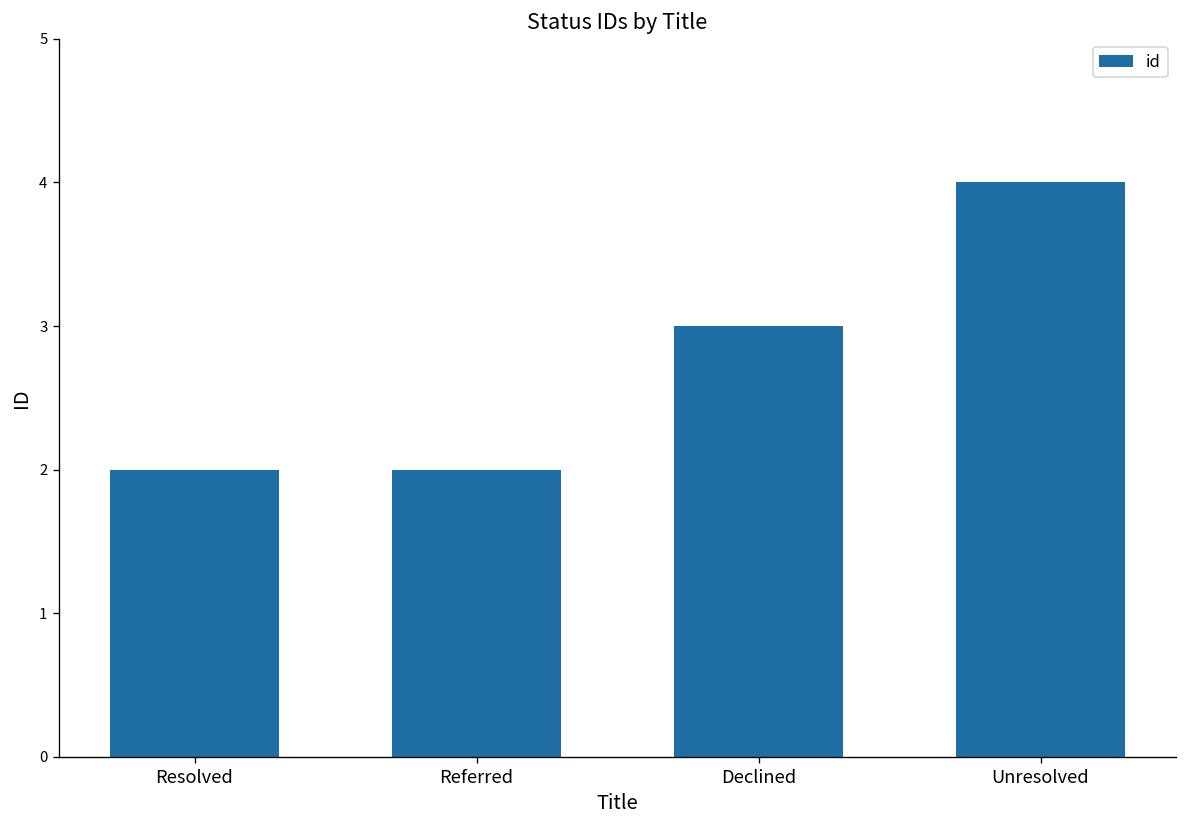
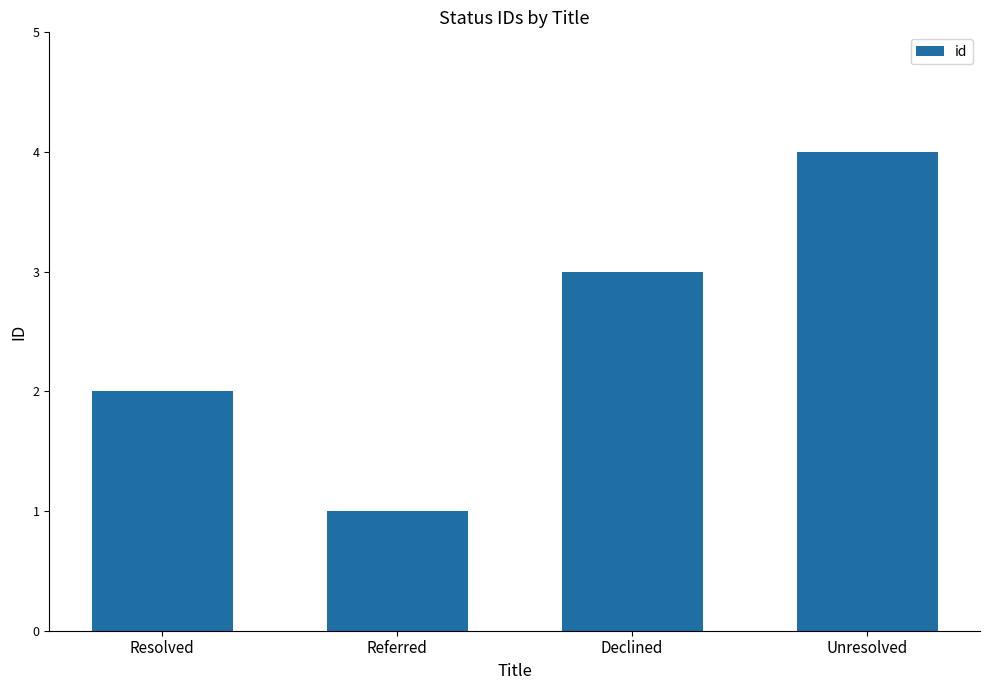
Referred: 2 -> 1
